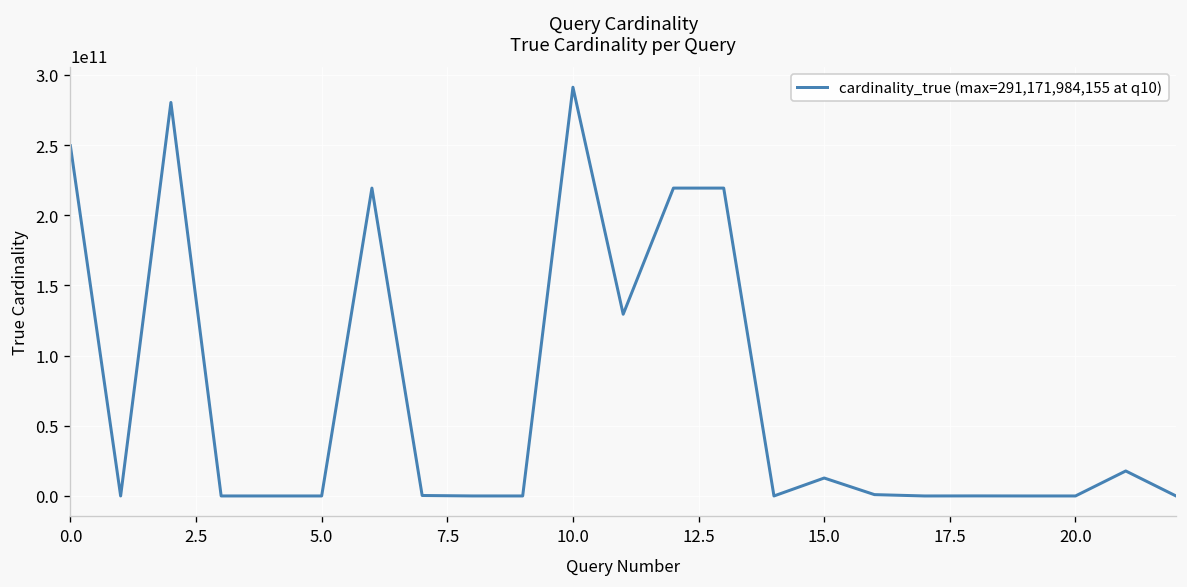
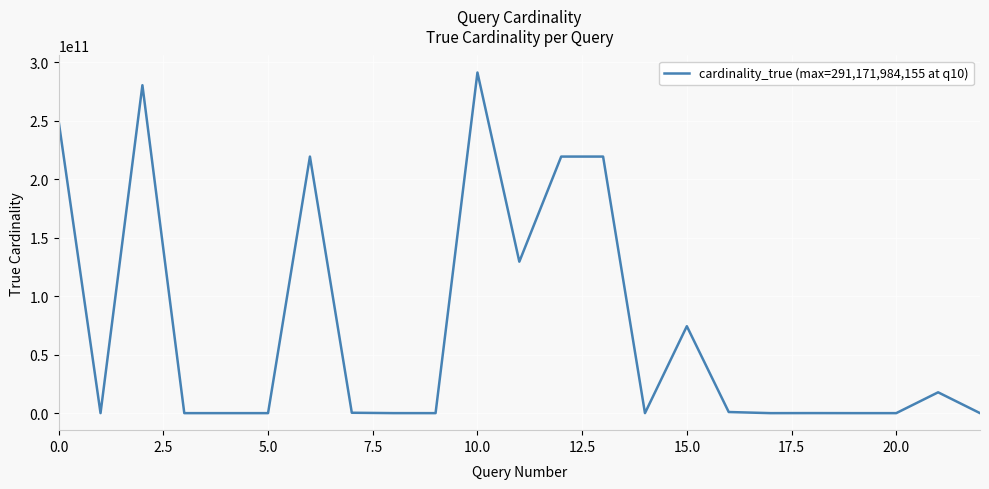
15.0: 13000000000 -> 74000000000
